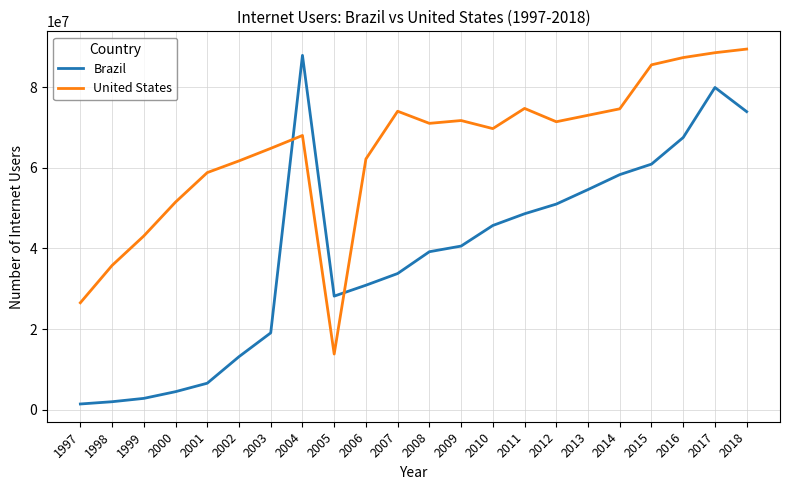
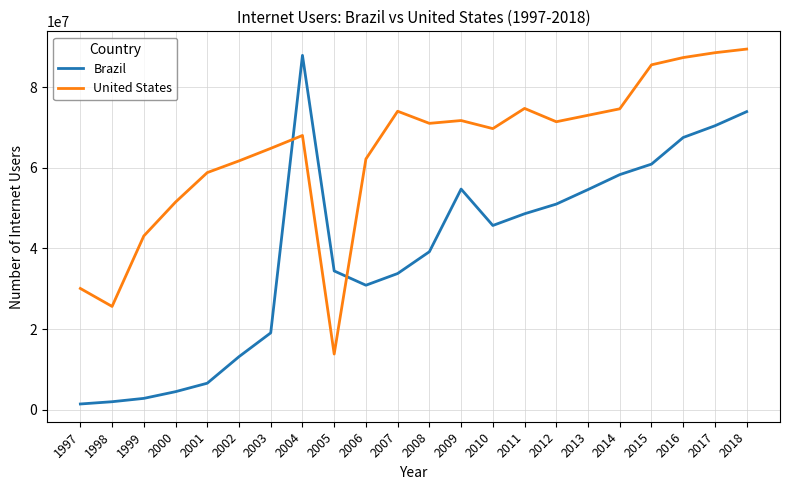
United States, 1997: 27000000 -> 30000000
United States, 1998: 36000000 -> 26000000
Brazil, 2005: 28000000 -> 34000000
Brazil, 2009: 41000000 -> 55000000
Brazil, 2017: 80000000 -> 70000000
